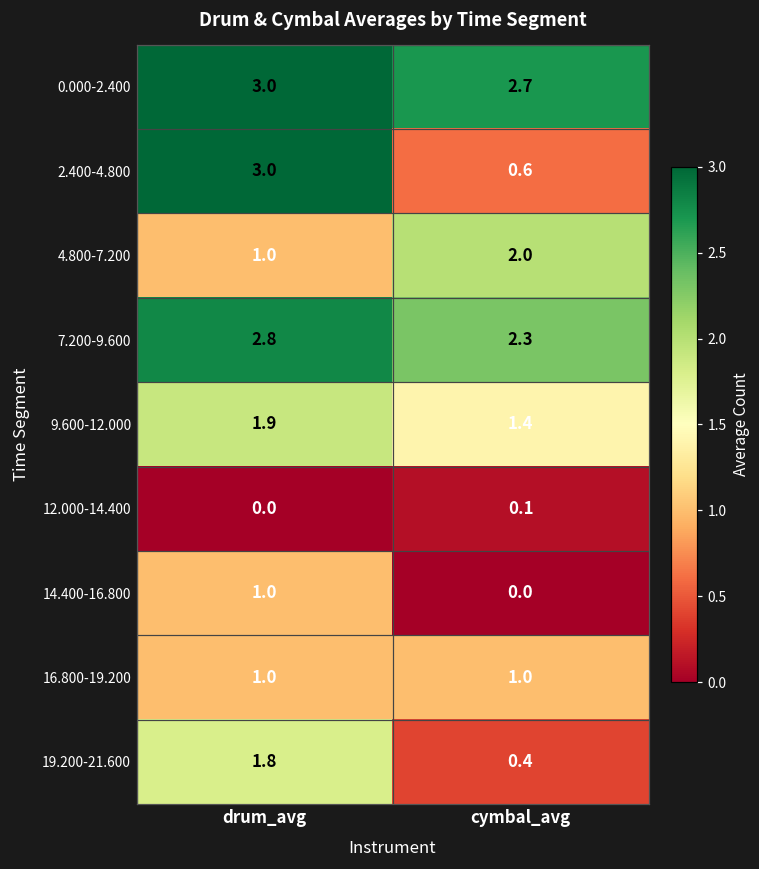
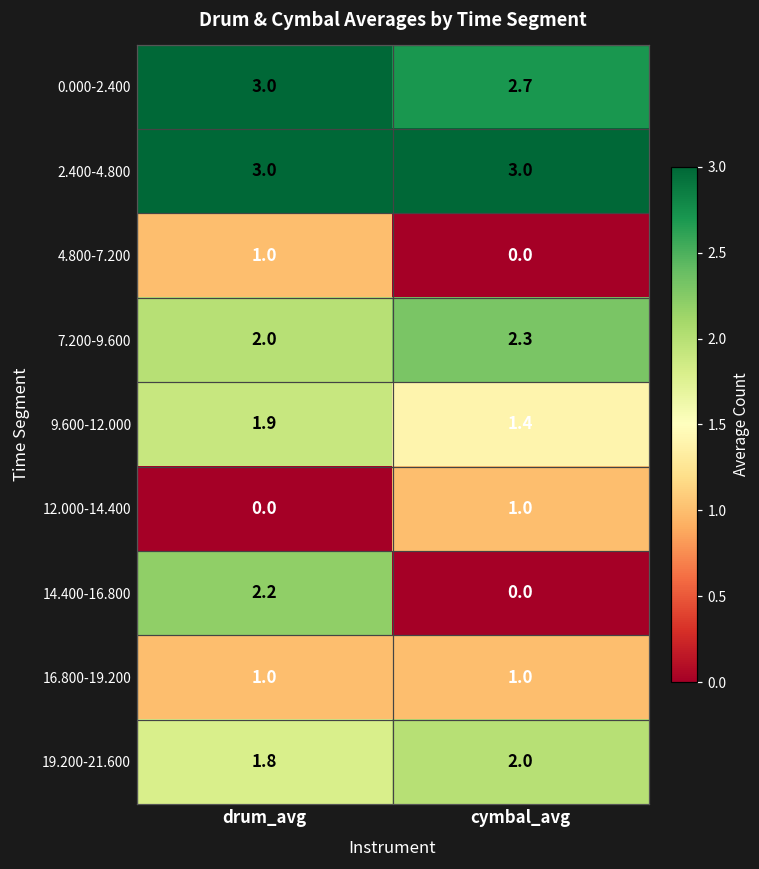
2.400-4.800, cymbal_avg: 0.6 -> 3.0
4.800-7.200, cymbal_avg: 2.0 -> 0.0
7.200-9.600, drum_avg: 2.8 -> 2.0
12.000-14.400, cymbal_avg: 0.1 -> 1.0
14.400-16.800, drum_avg: 1.0 -> 2.2
19.200-21.600, cymbal_avg: 0.4 -> 2.0
